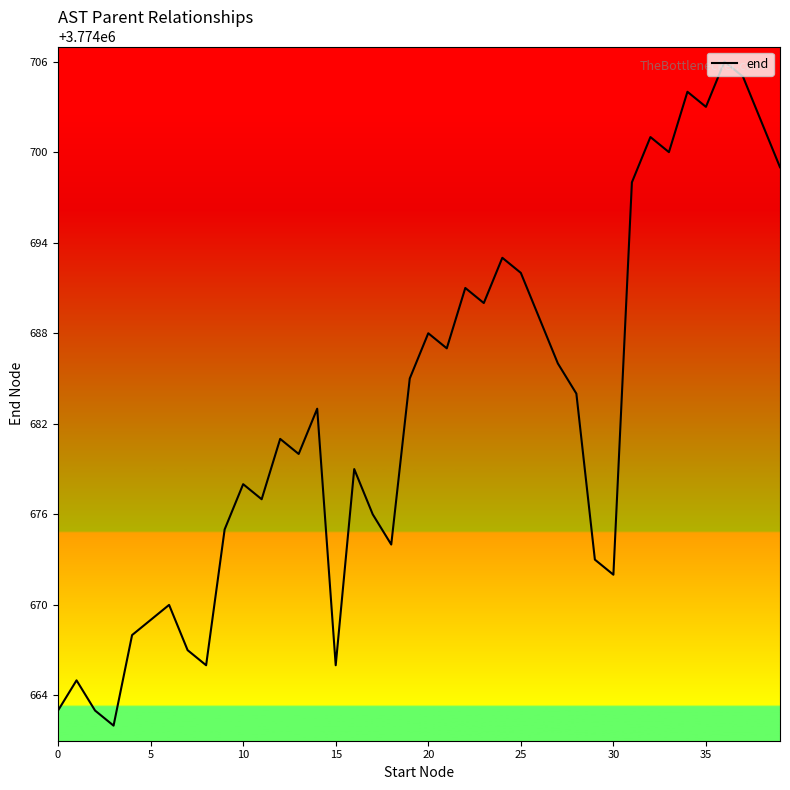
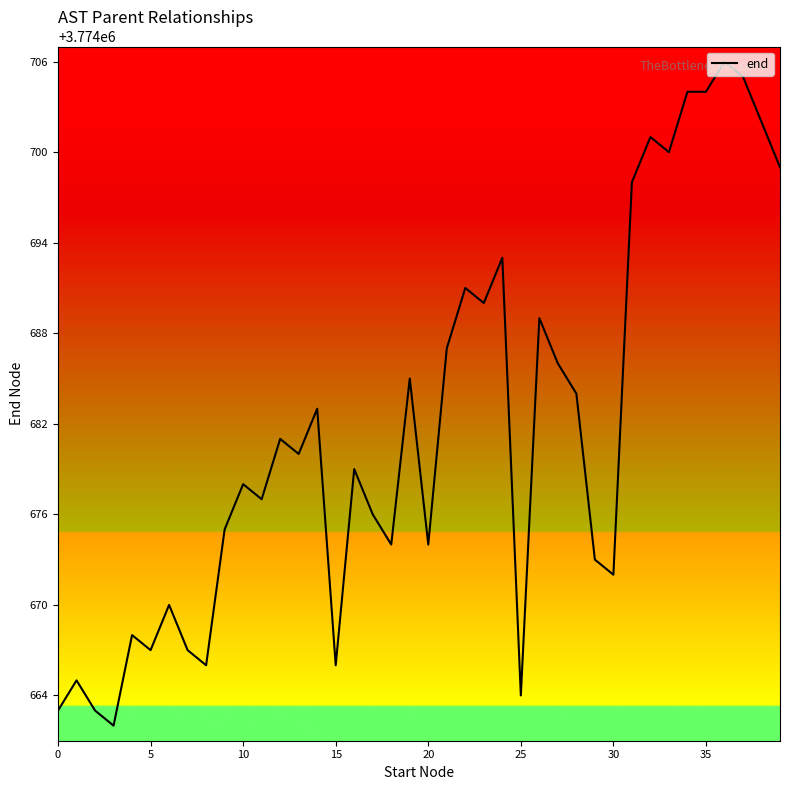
5: 3774669 -> 3774667
20: 3774688 -> 3774674
25: 3774692 -> 3774664
35: 3774703 -> 3774704
